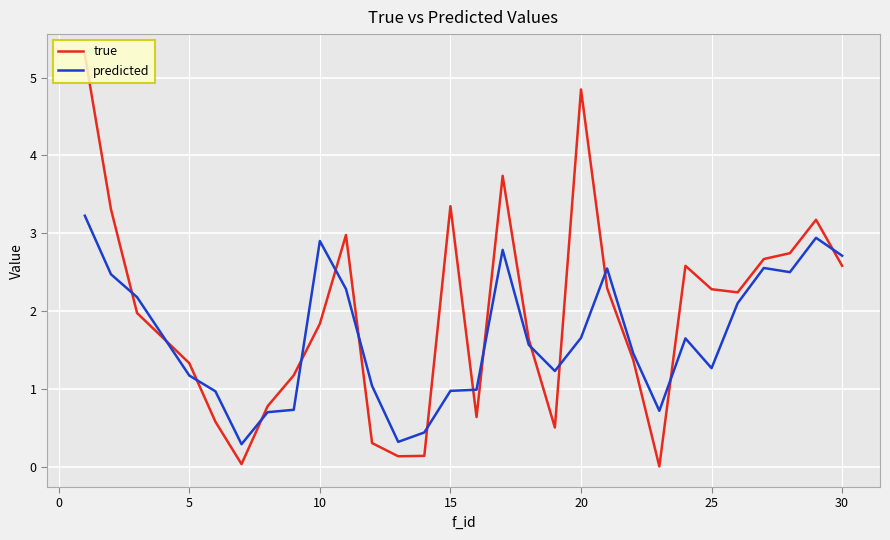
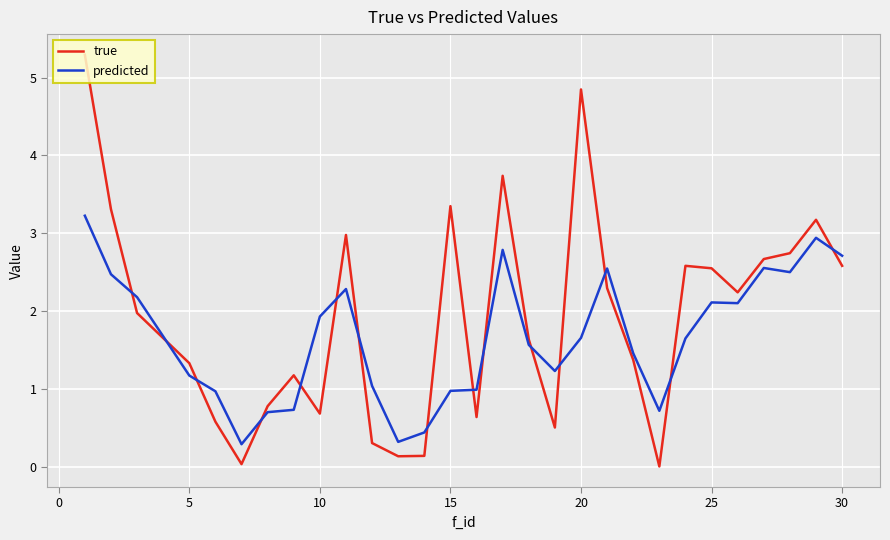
true, 10: 1.8 -> 0.7
predicted, 10: 2.9 -> 1.9
true, 25: 2.3 -> 2.5
predicted, 25: 1.3 -> 2.1
